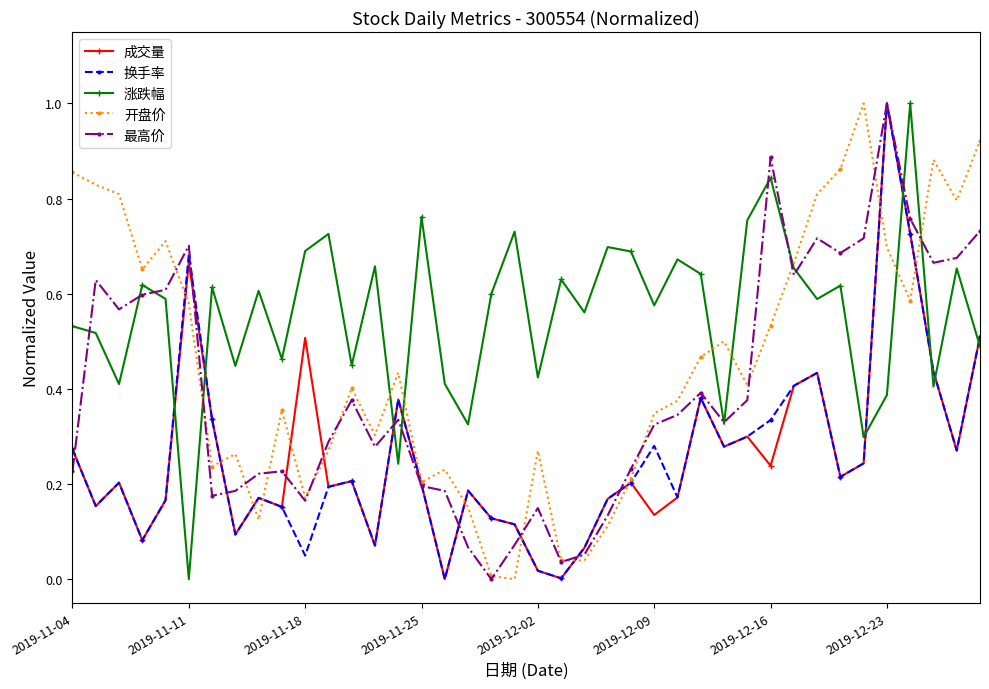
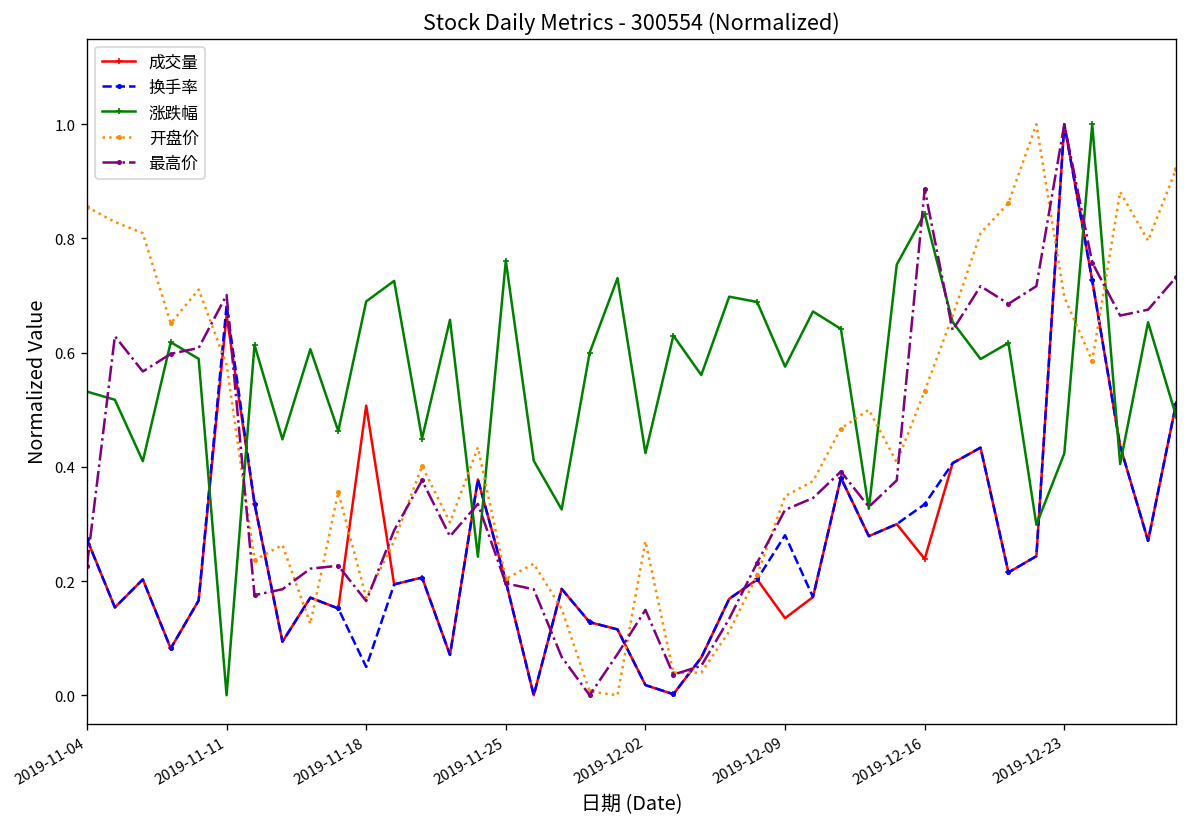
涨跌幅, 2019-12-23: 0.39 -> 0.42
